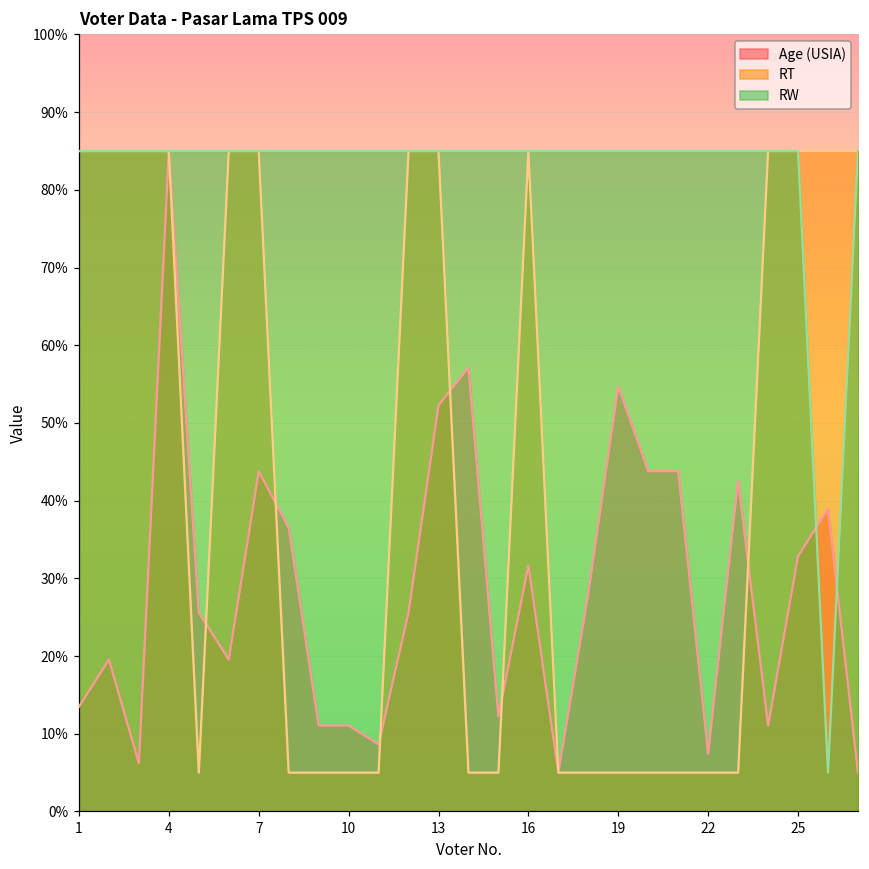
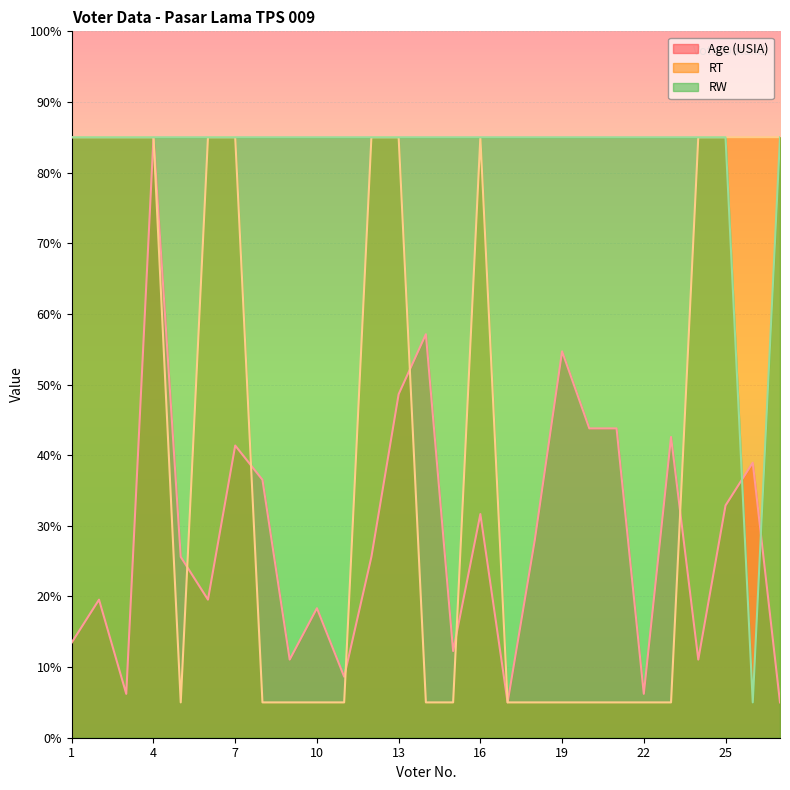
Age (USIA), 7: 44% -> 41%
Age (USIA), 10: 11% -> 18%
Age (USIA), 13: 52% -> 49%
Age (USIA), 22: 7% -> 6%
